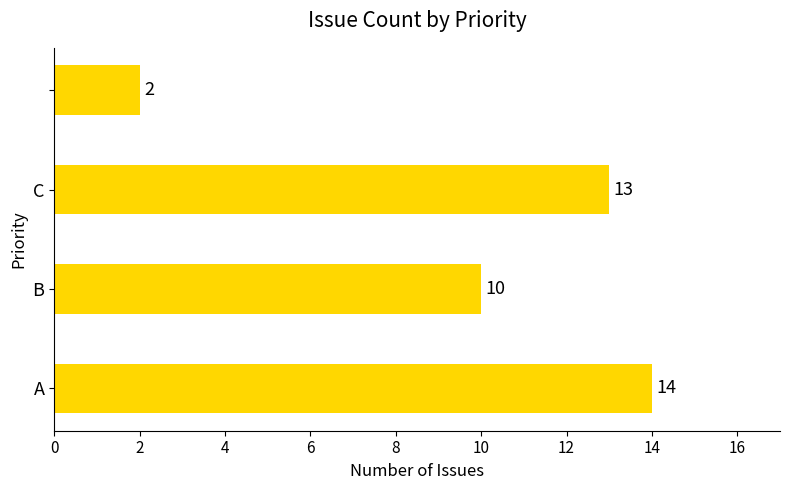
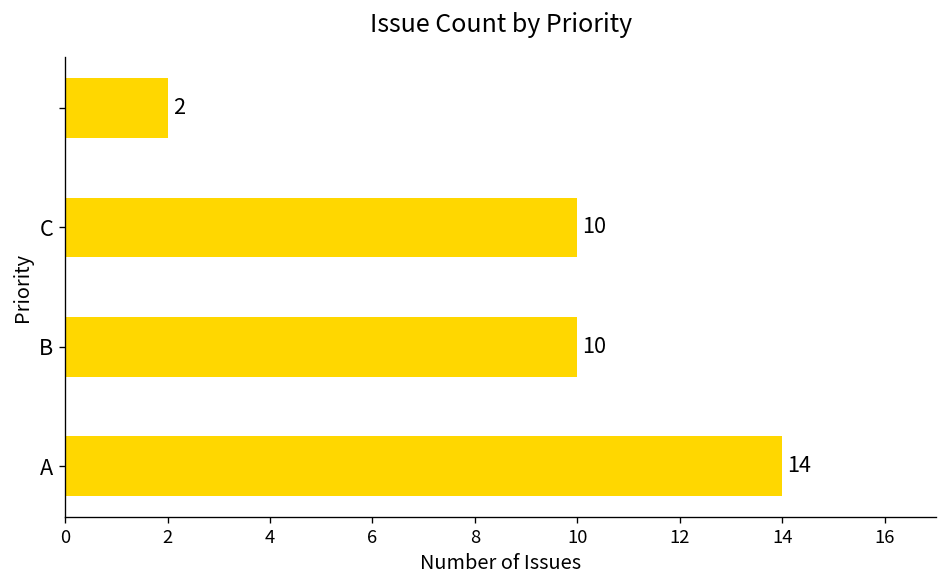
C: 13 -> 10
